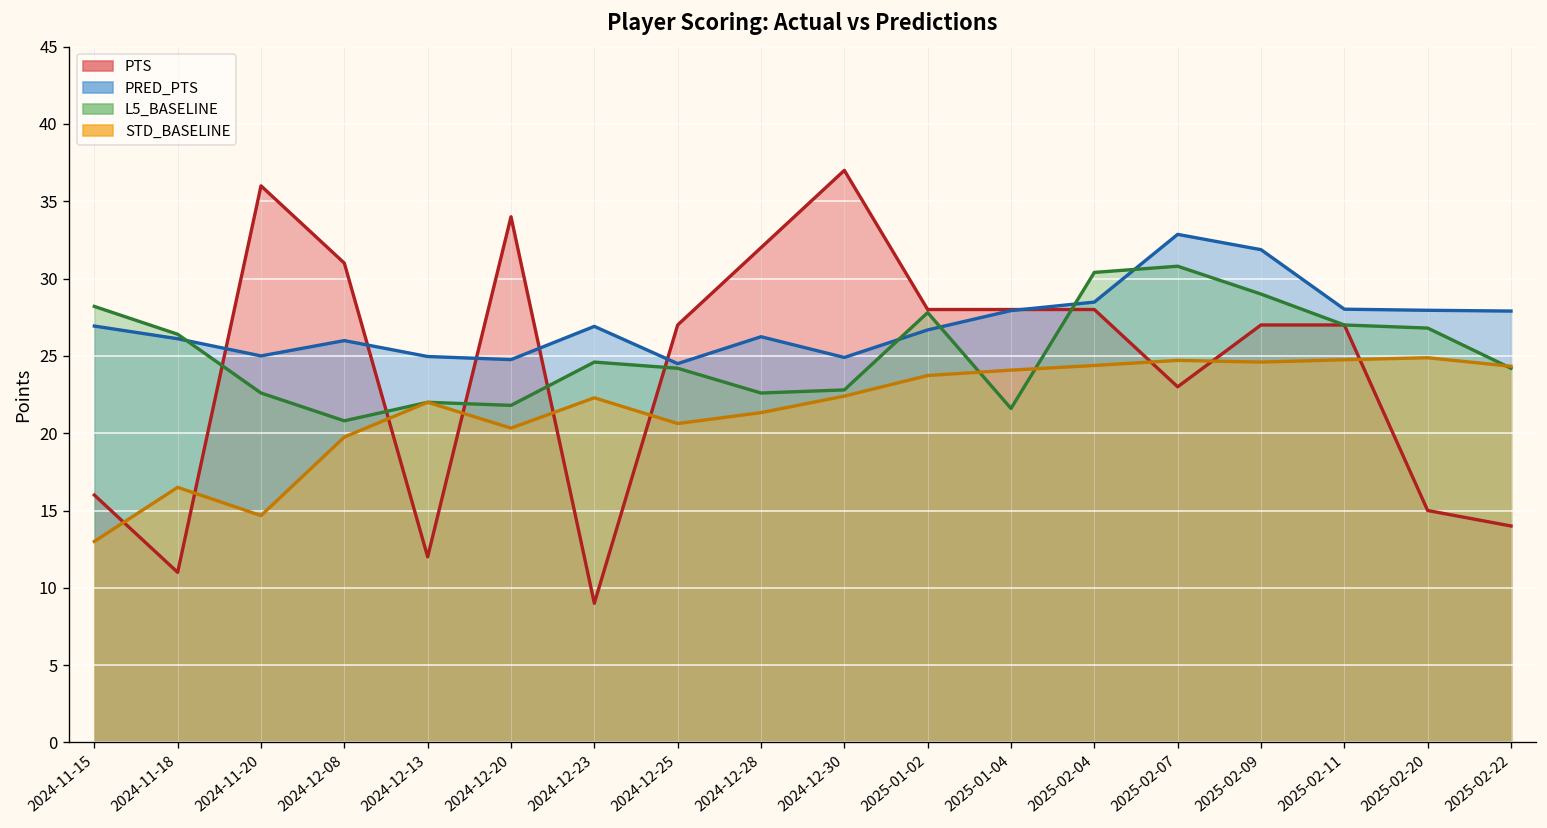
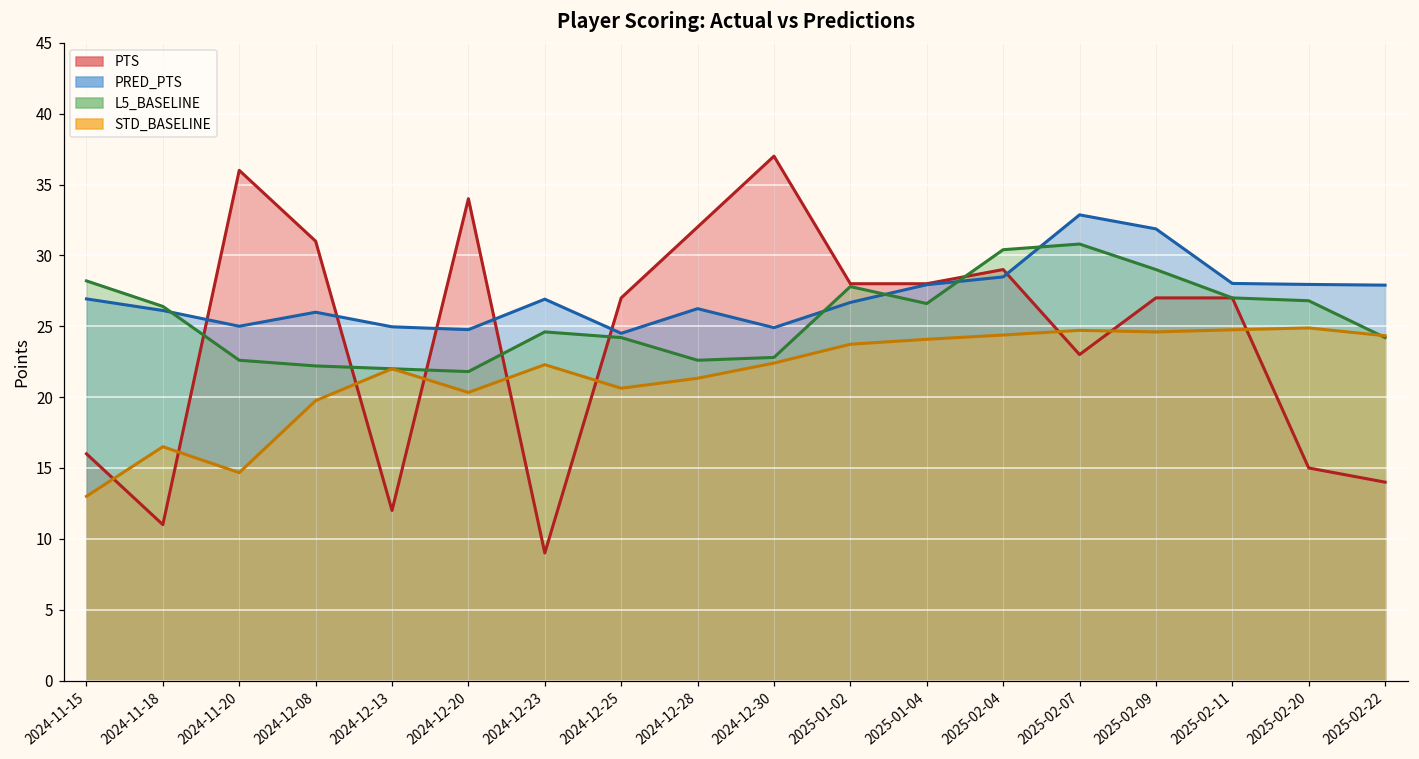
L5_BASELINE, 2024-12-08: 20.8 -> 22.2
L5_BASELINE, 2025-01-04: 21.6 -> 26.6
PTS, 2025-02-04: 28 -> 29
